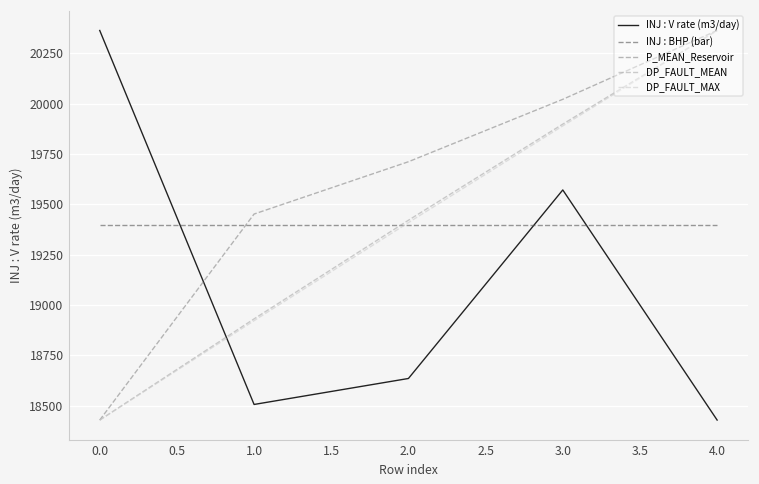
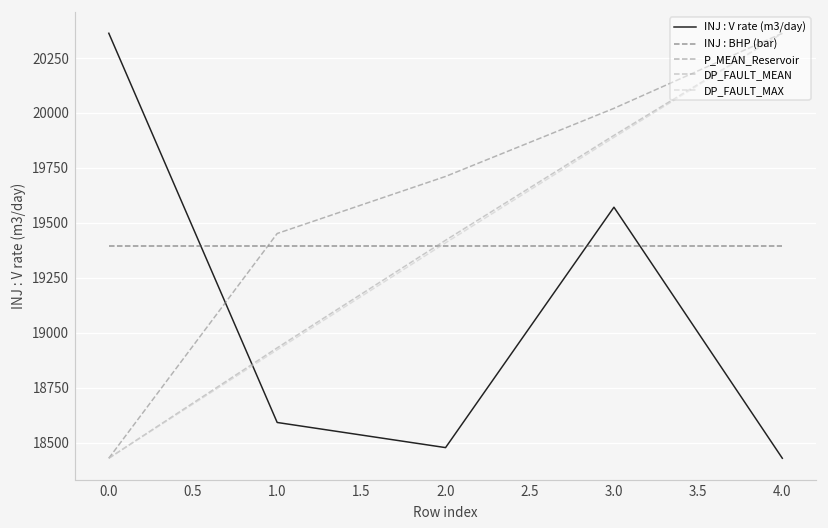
INJ : V rate (m3/day), 1.0: 18510 -> 18590
INJ : V rate (m3/day), 2.0: 18640 -> 18480
